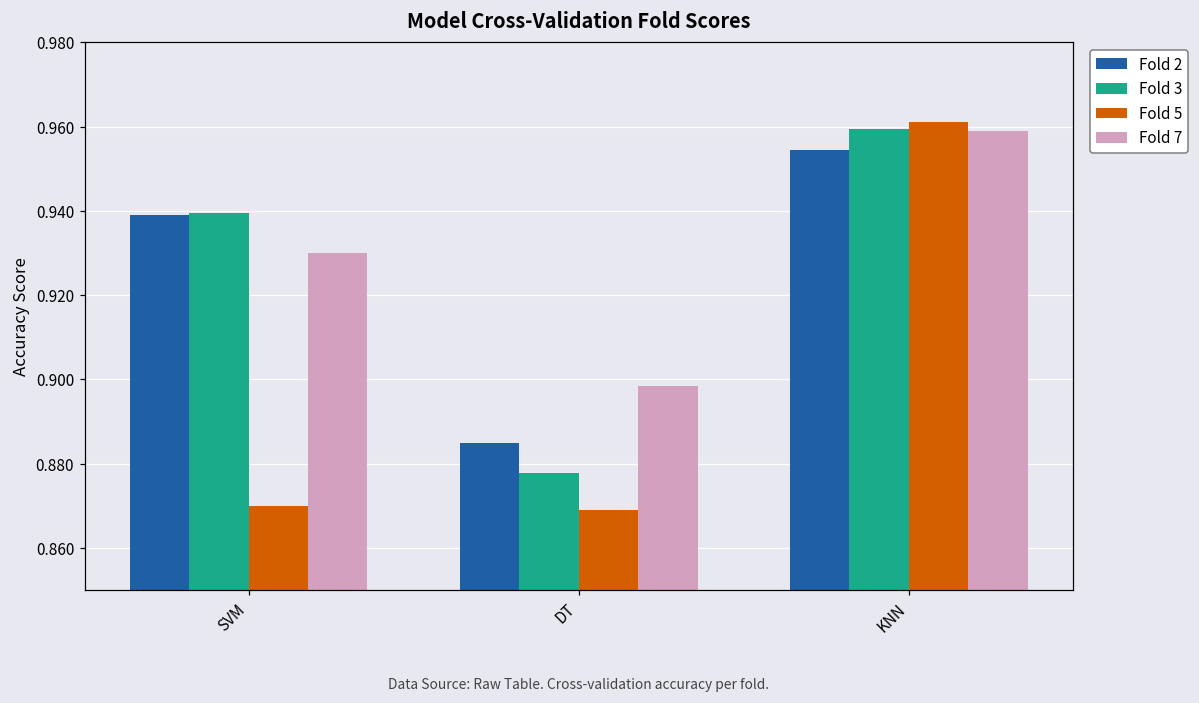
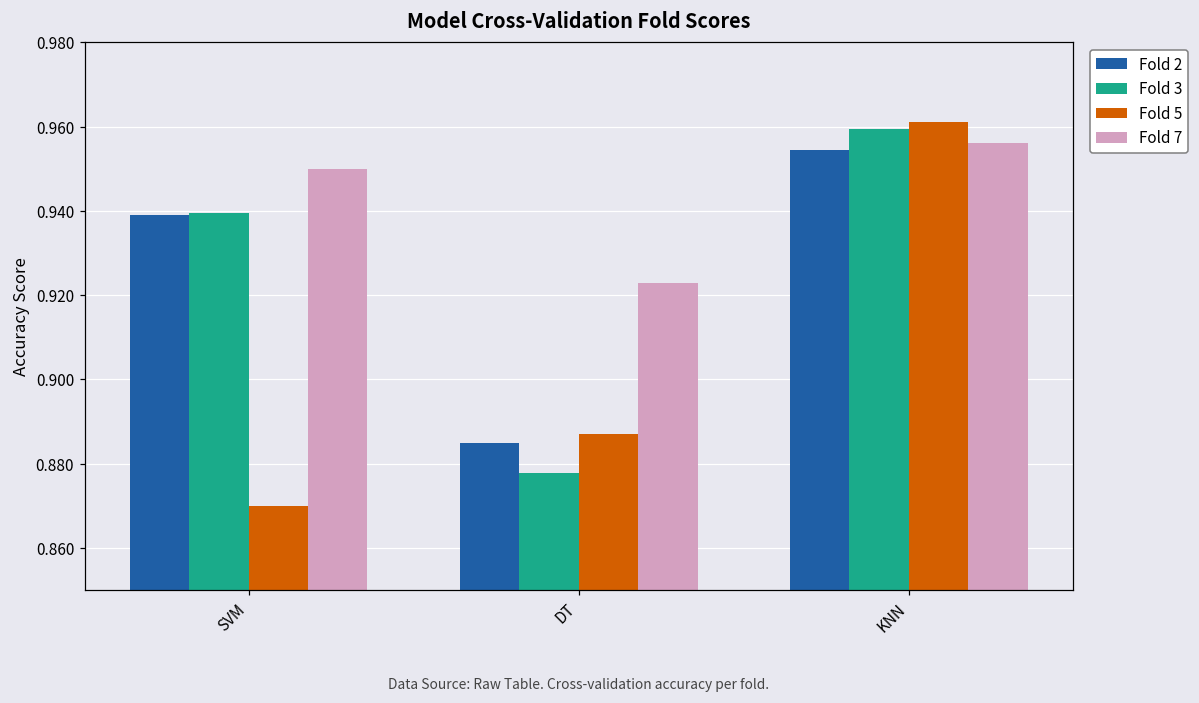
Fold 7, SVM: 0.93 -> 0.95
Fold 5, DT: 0.869 -> 0.887
Fold 7, DT: 0.899 -> 0.923
Fold 7, KNN: 0.959 -> 0.956
